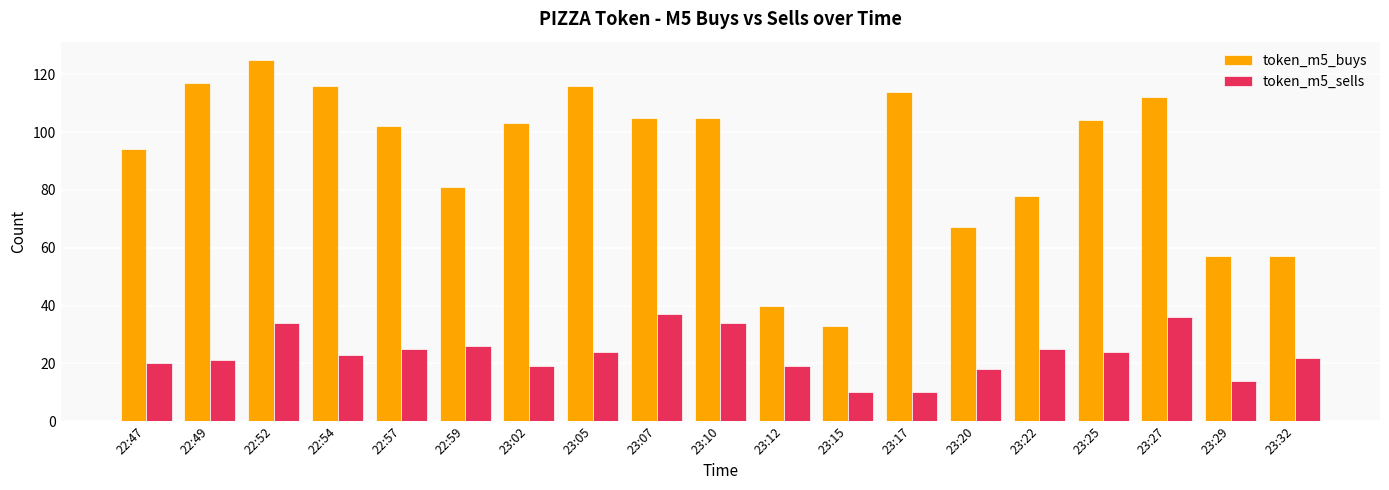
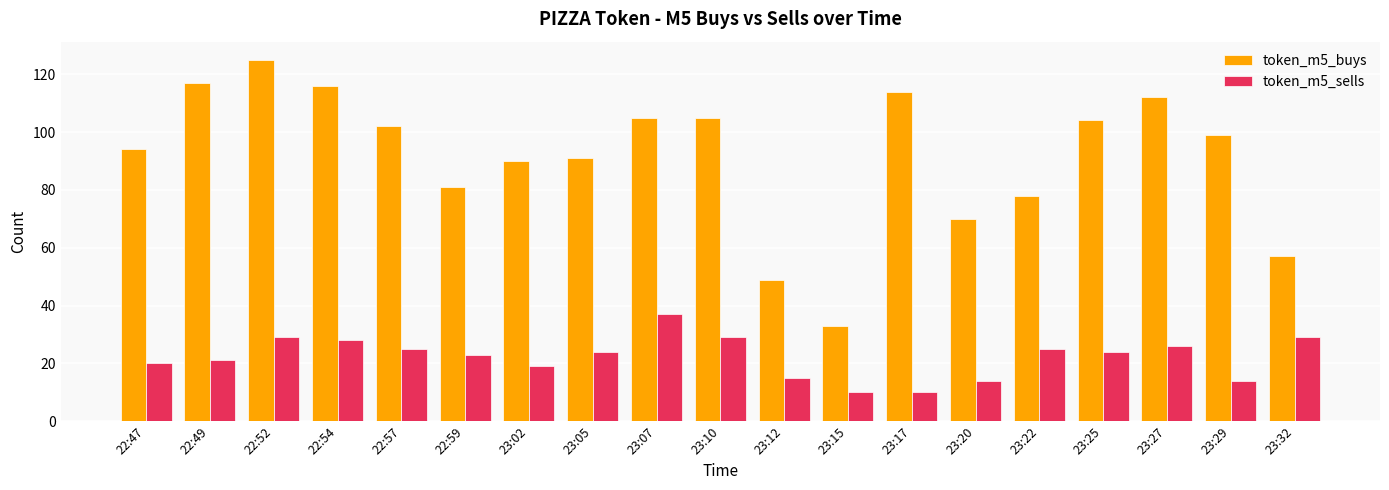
token_m5_sells, 22:52: 34 -> 29
token_m5_sells, 22:54: 23 -> 28
token_m5_sells, 22:59: 26 -> 23
token_m5_buys, 23:02: 103 -> 90
token_m5_buys, 23:05: 116 -> 91
token_m5_sells, 23:10: 34 -> 29
token_m5_buys, 23:12: 40 -> 49
token_m5_sells, 23:12: 19 -> 15
token_m5_buys, 23:20: 67 -> 70
token_m5_sells, 23:20: 18 -> 14
token_m5_sells, 23:27: 36 -> 26
token_m5_buys, 23:29: 57 -> 99
token_m5_sells, 23:32: 22 -> 29
